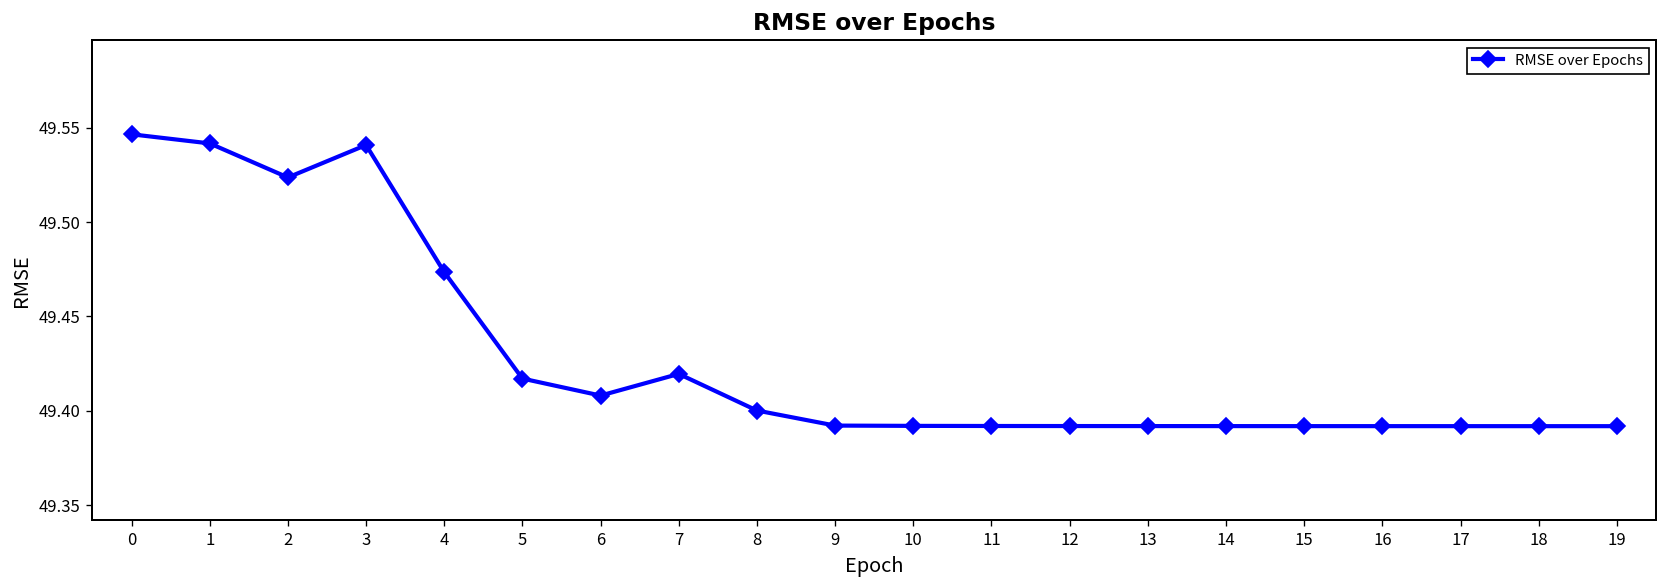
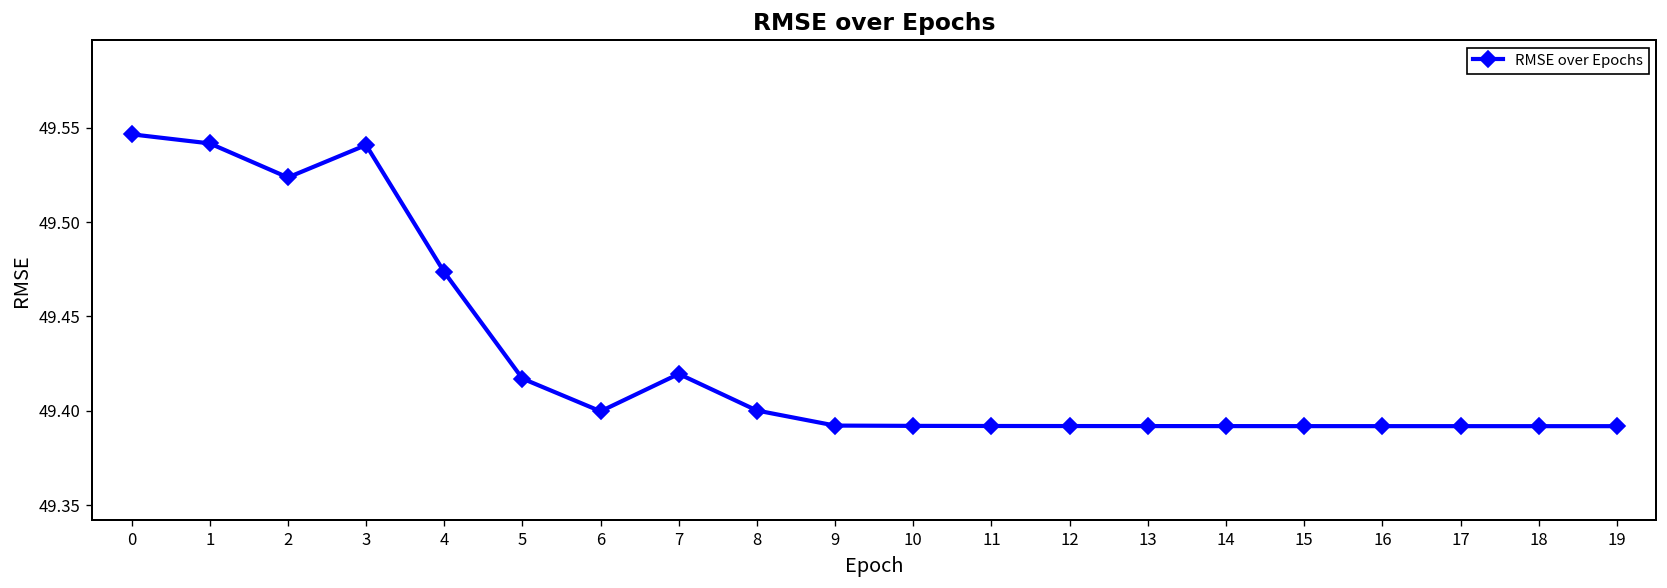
6: 49.408 -> 49.400
